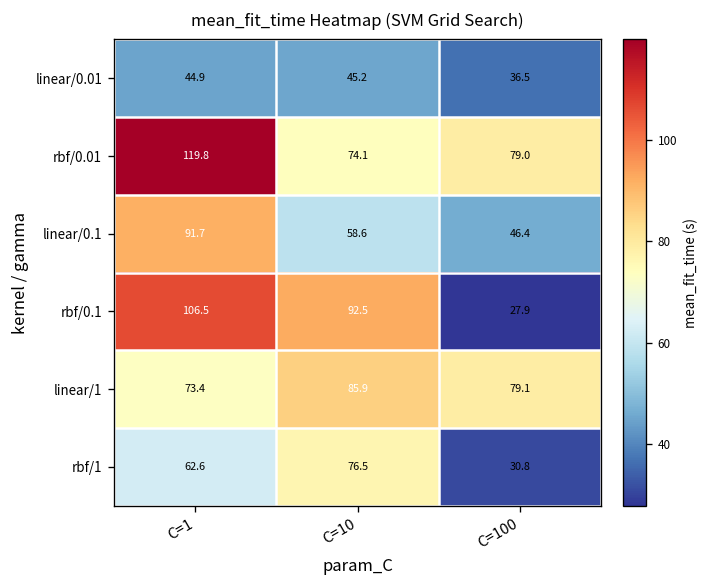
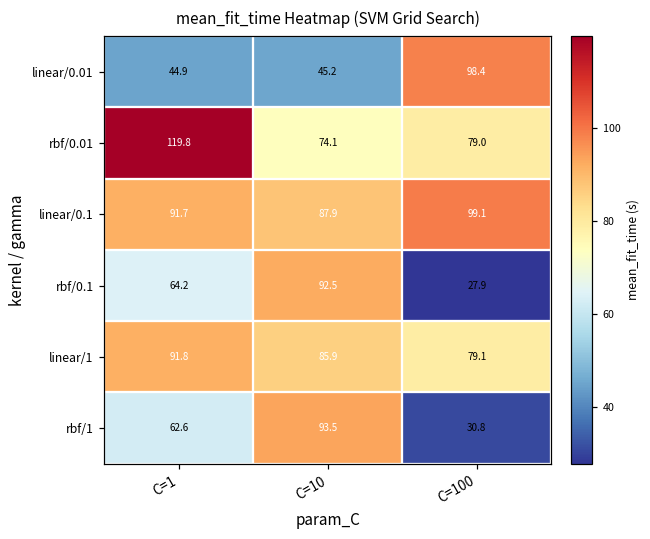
linear/0.01, C=100: 36.5 -> 98.4
linear/0.1, C=10: 58.6 -> 87.9
linear/0.1, C=100: 46.4 -> 99.1
rbf/0.1, C=1: 106.5 -> 64.2
linear/1, C=1: 73.4 -> 91.8
rbf/1, C=10: 76.5 -> 93.5
